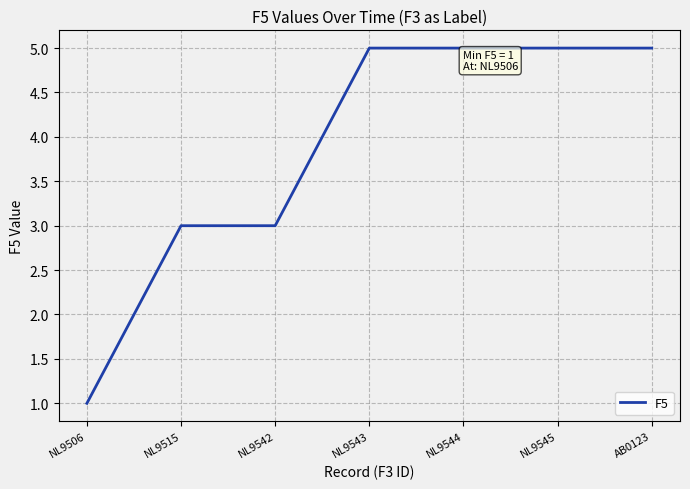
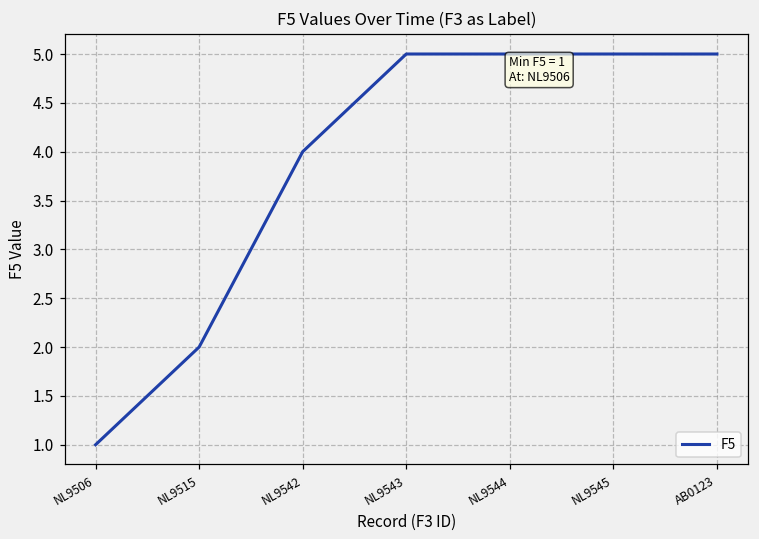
NL9515: 3 -> 2
NL9542: 3 -> 4
